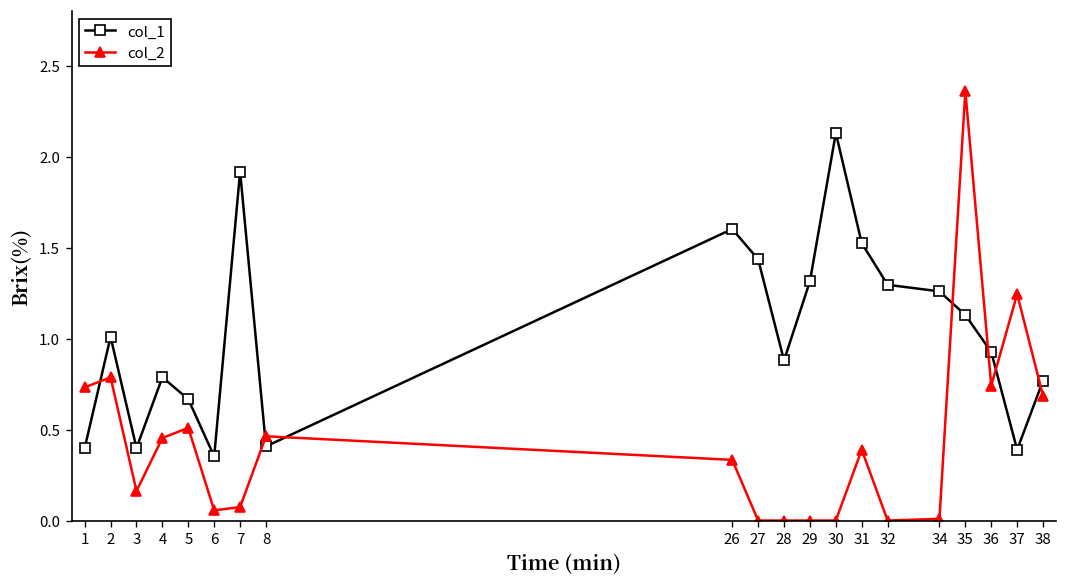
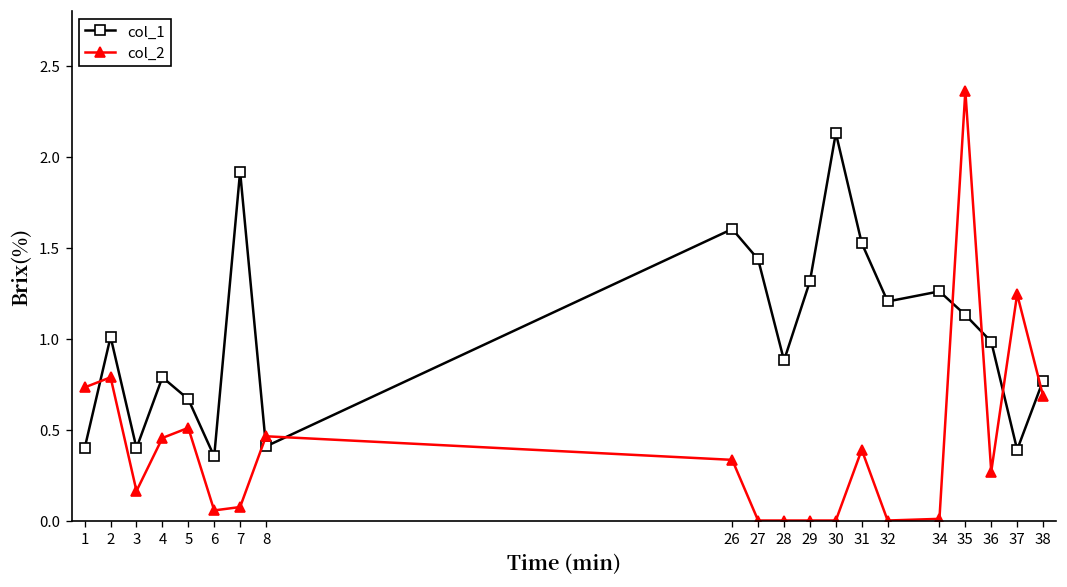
col_1, 32: 1.30 -> 1.20
col_1, 36: 0.93 -> 0.98
col_2, 36: 0.74 -> 0.27
